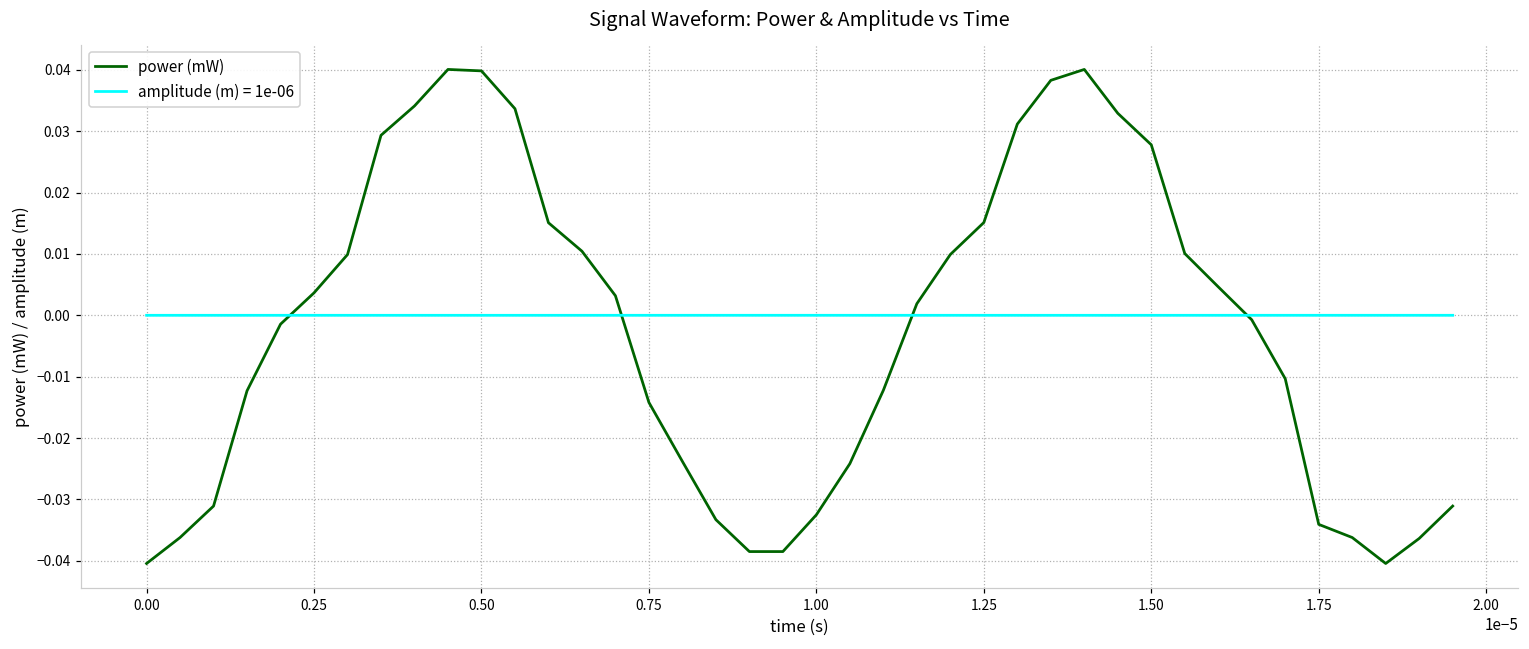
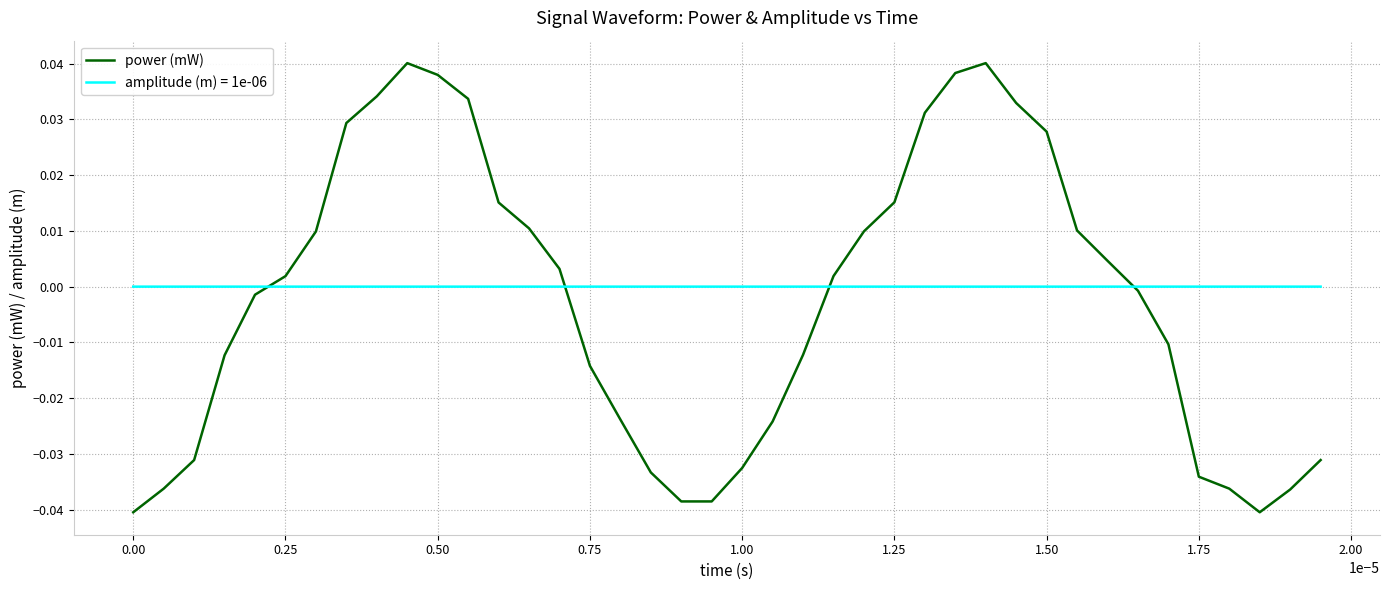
power (mW), 0.25: 0.004 -> 0.002
power (mW), 0.50: 0.040 -> 0.038
